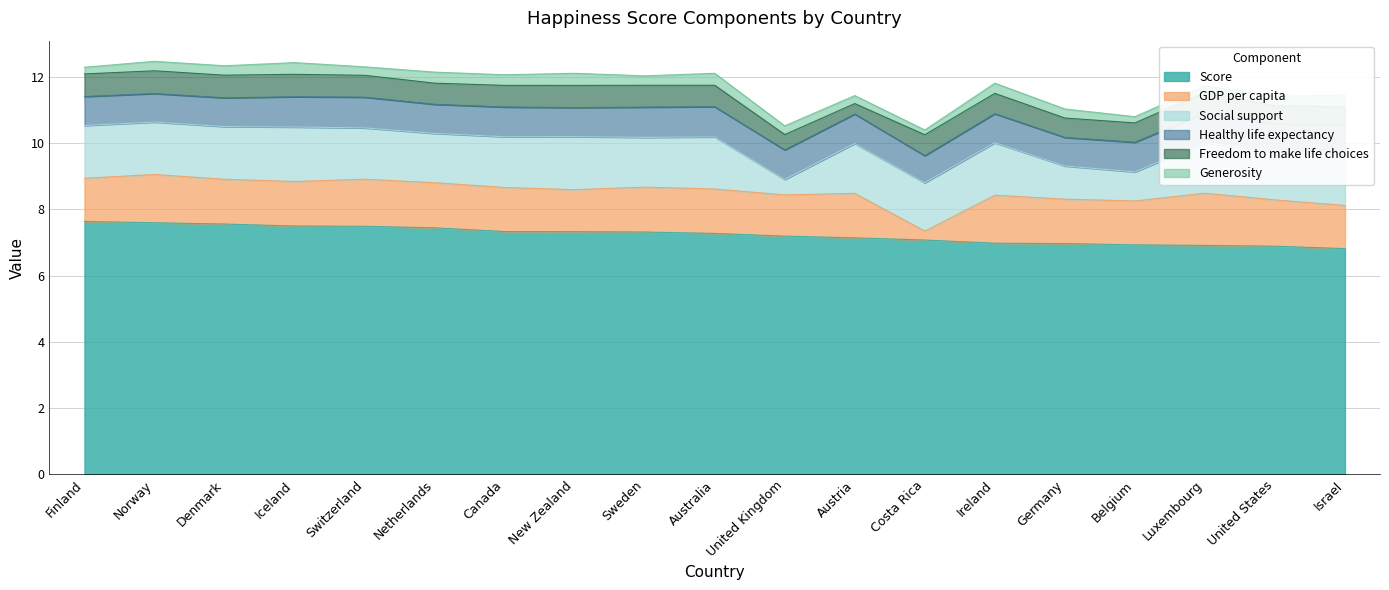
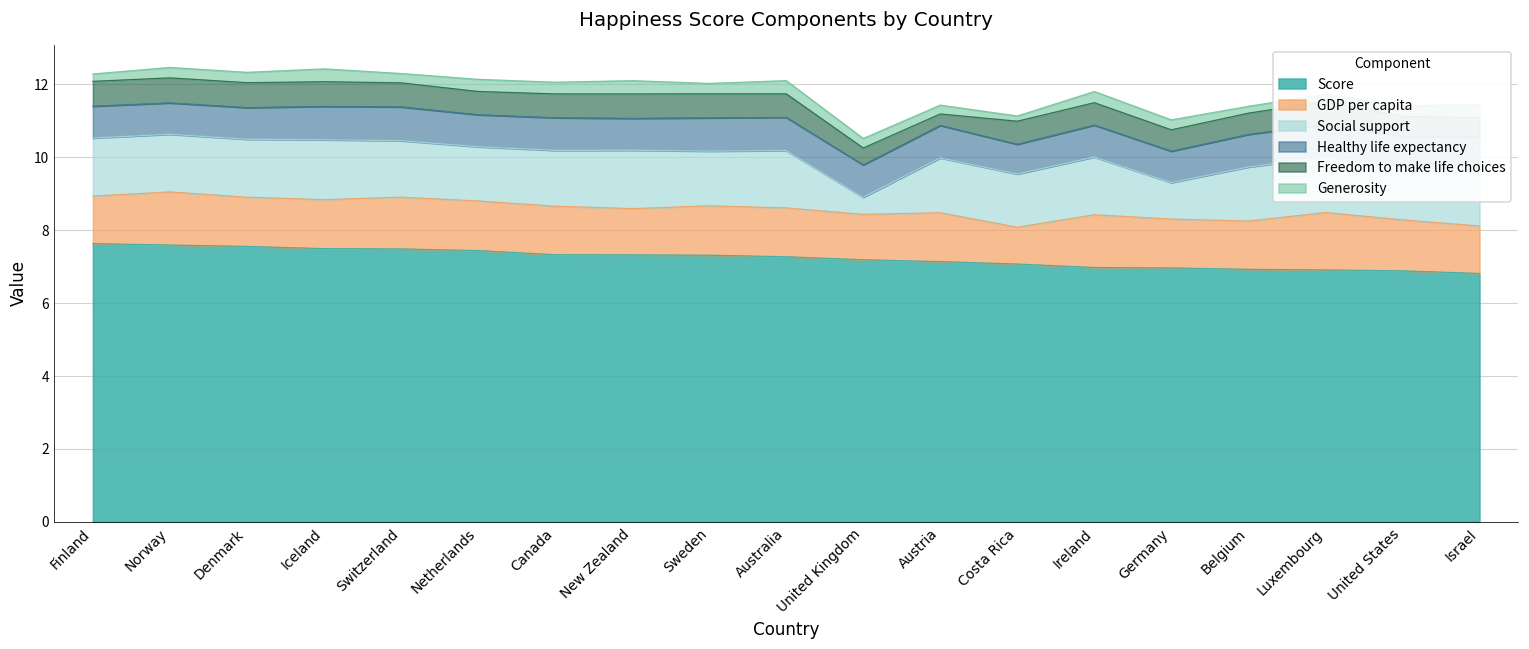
GDP per capita, Costa Rica: 0.3 -> 1.0
Social support, Belgium: 0.9 -> 1.5
